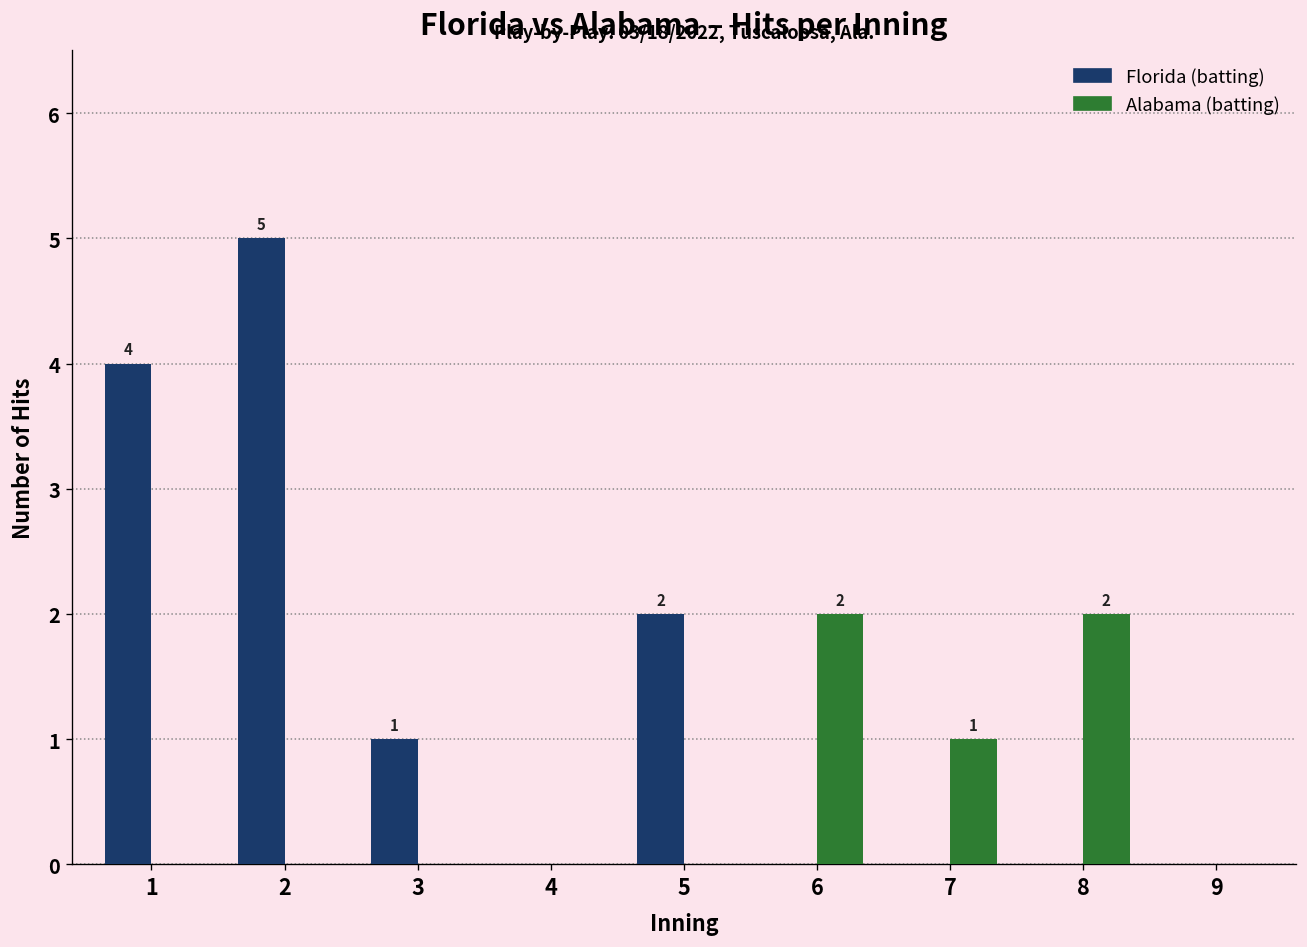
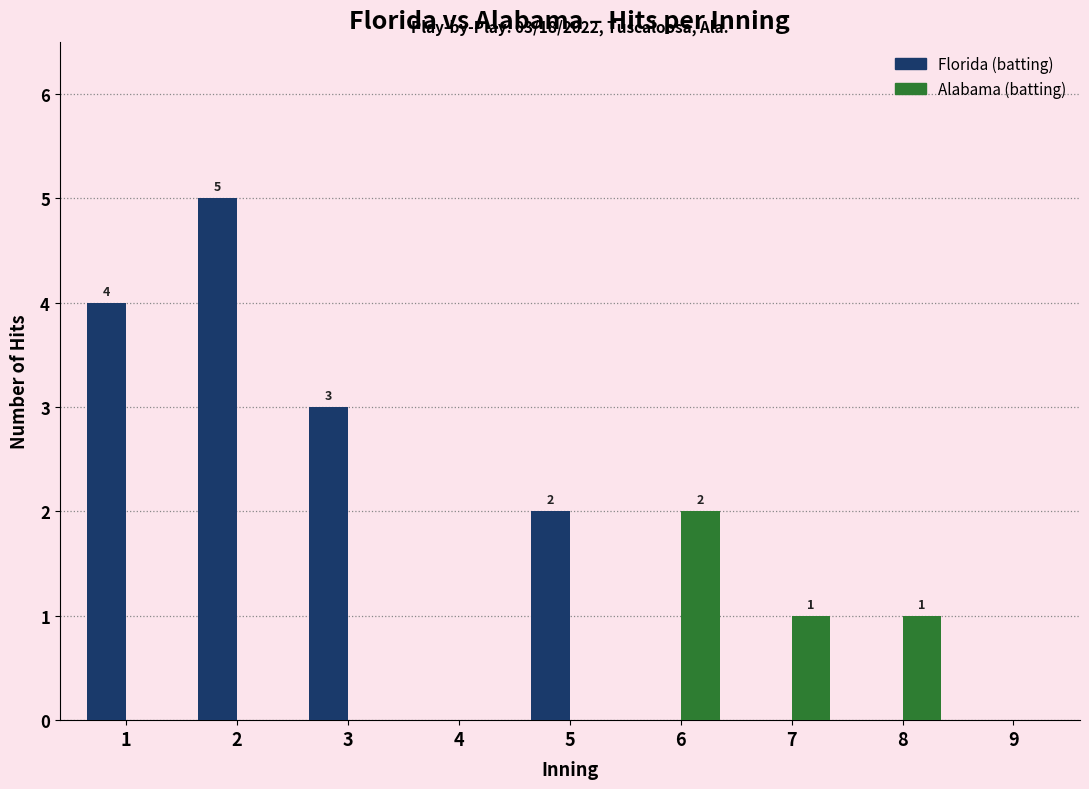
Florida (batting), 3: 1 -> 3
Alabama (batting), 8: 2 -> 1
